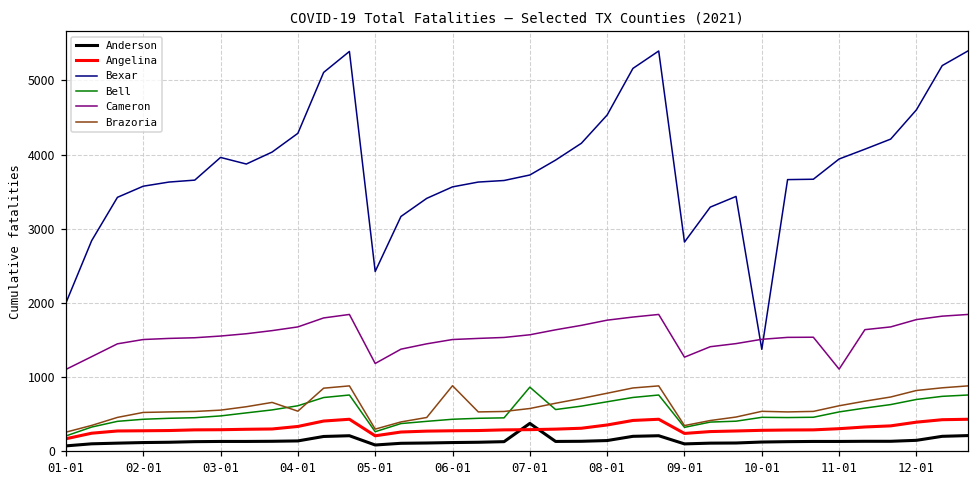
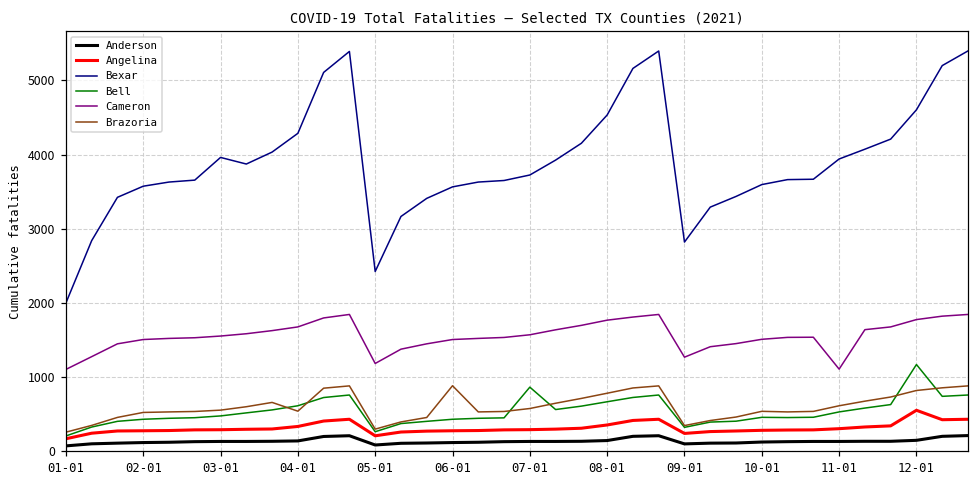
Anderson, 07-01: 400 -> 100
Bexar, 10-01: 1400 -> 3600
Angelina, 12-01: 400 -> 600
Bell, 12-01: 700 -> 1200
